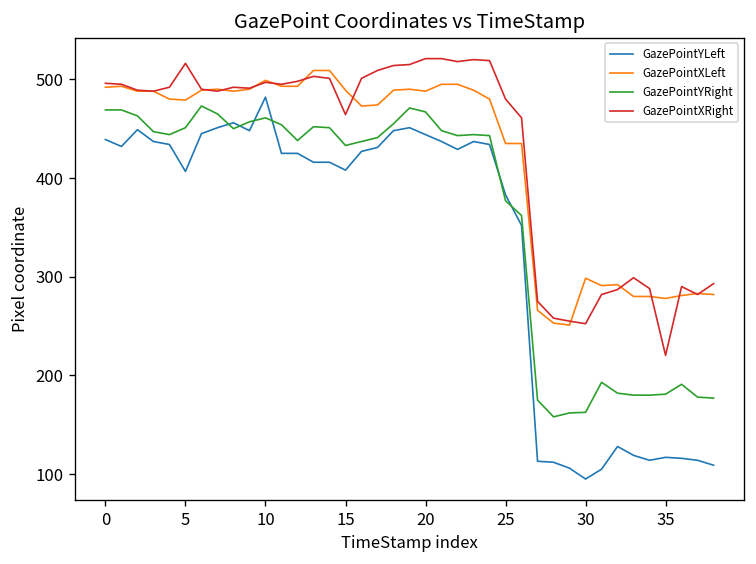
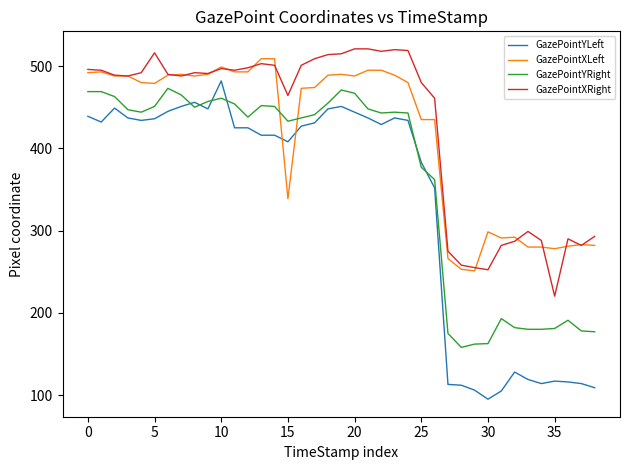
GazePointYLeft, 5: 410 -> 440
GazePointXLeft, 15: 490 -> 340
